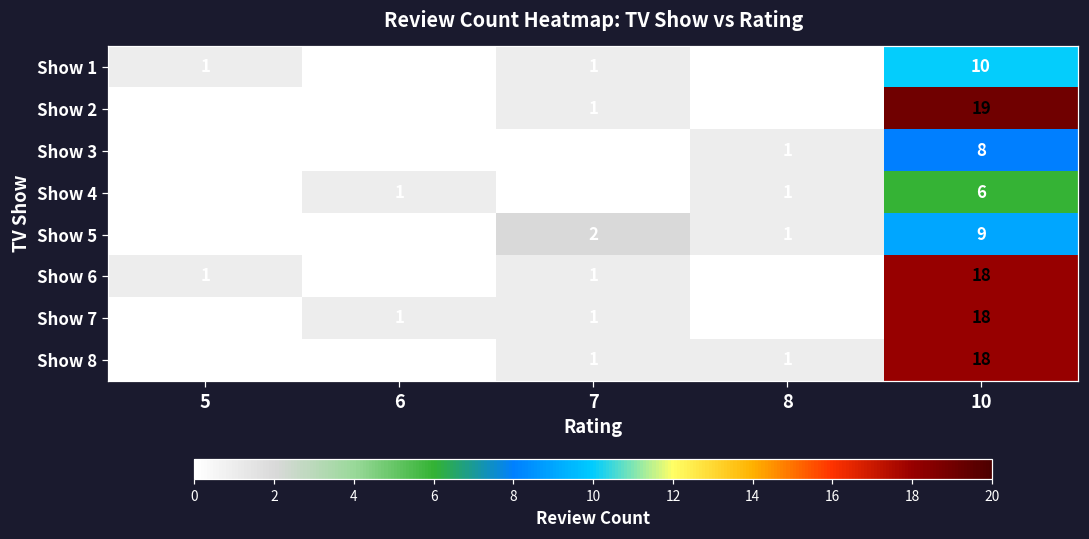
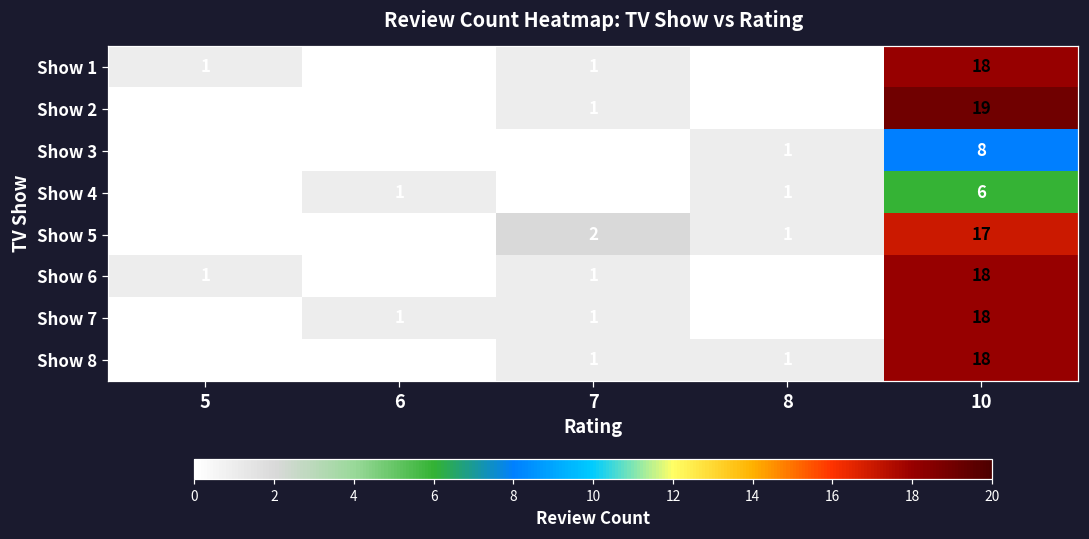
Show 1, 10: 10 -> 18
Show 5, 10: 9 -> 17
